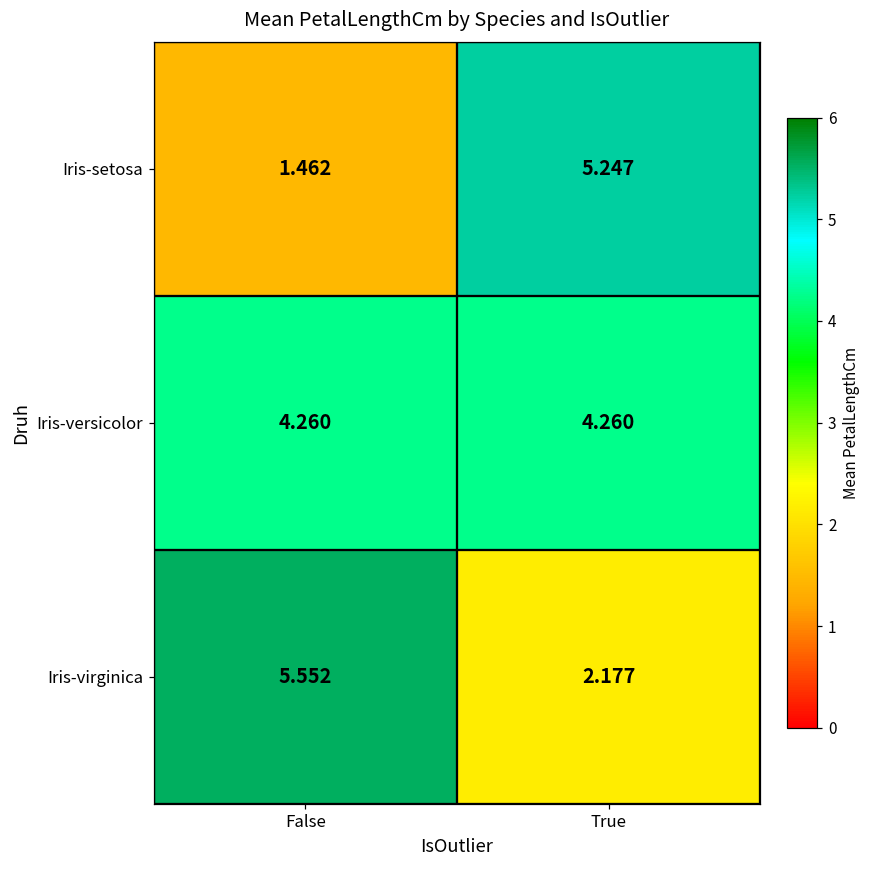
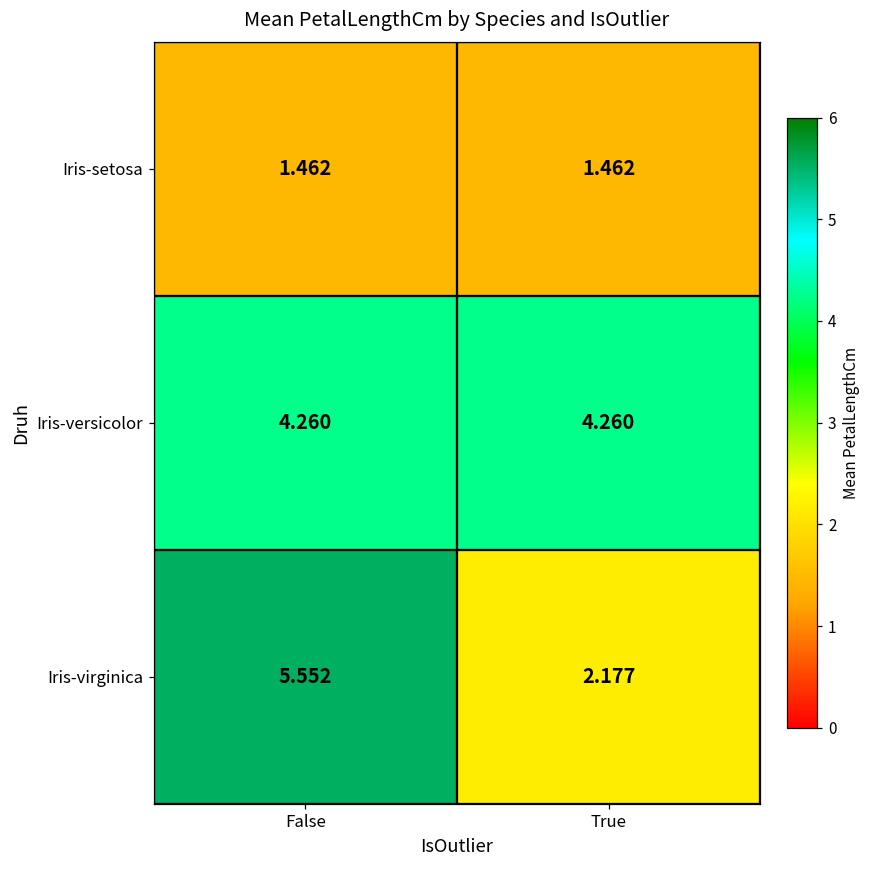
Iris-setosa, True: 5.247 -> 1.462
